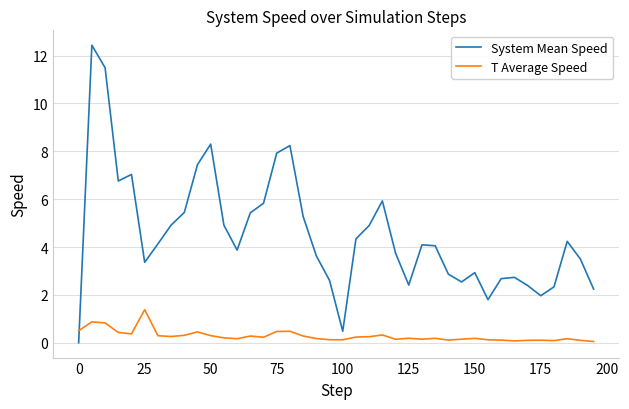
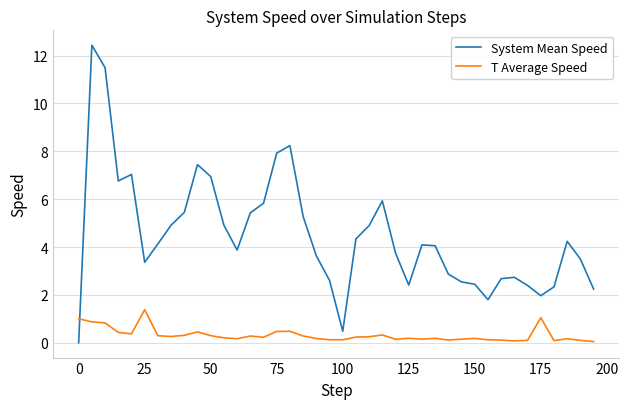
T Average Speed, 0: 0.5 -> 1.0
System Mean Speed, 50: 8.3 -> 6.9
System Mean Speed, 150: 2.9 -> 2.4
T Average Speed, 175: 0.1 -> 1.0
